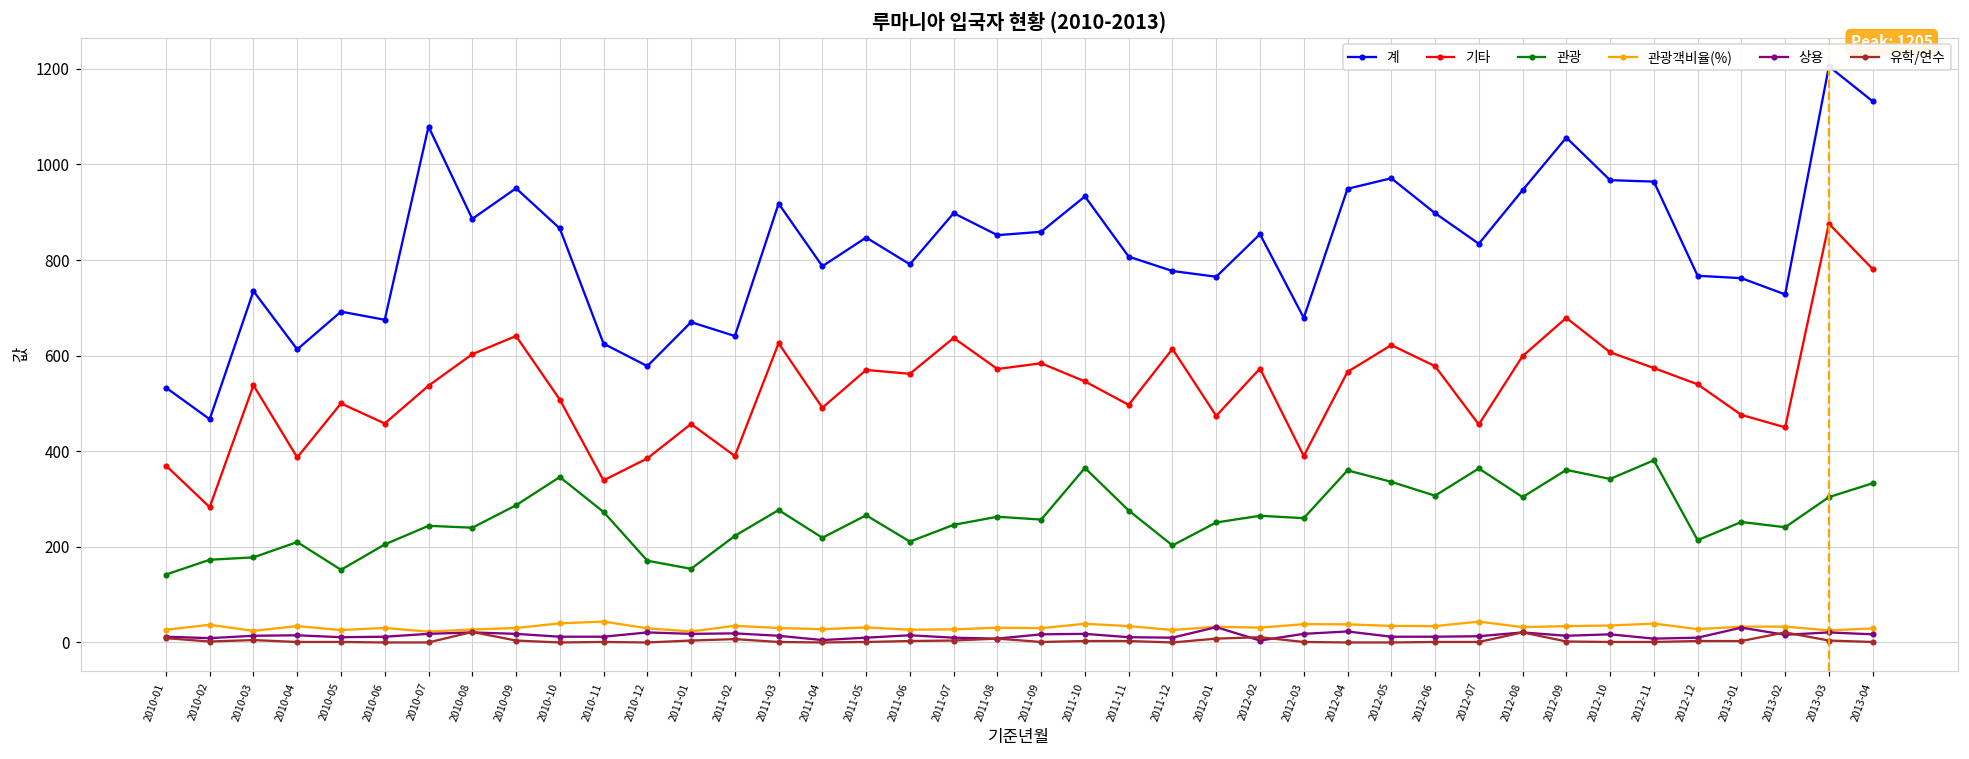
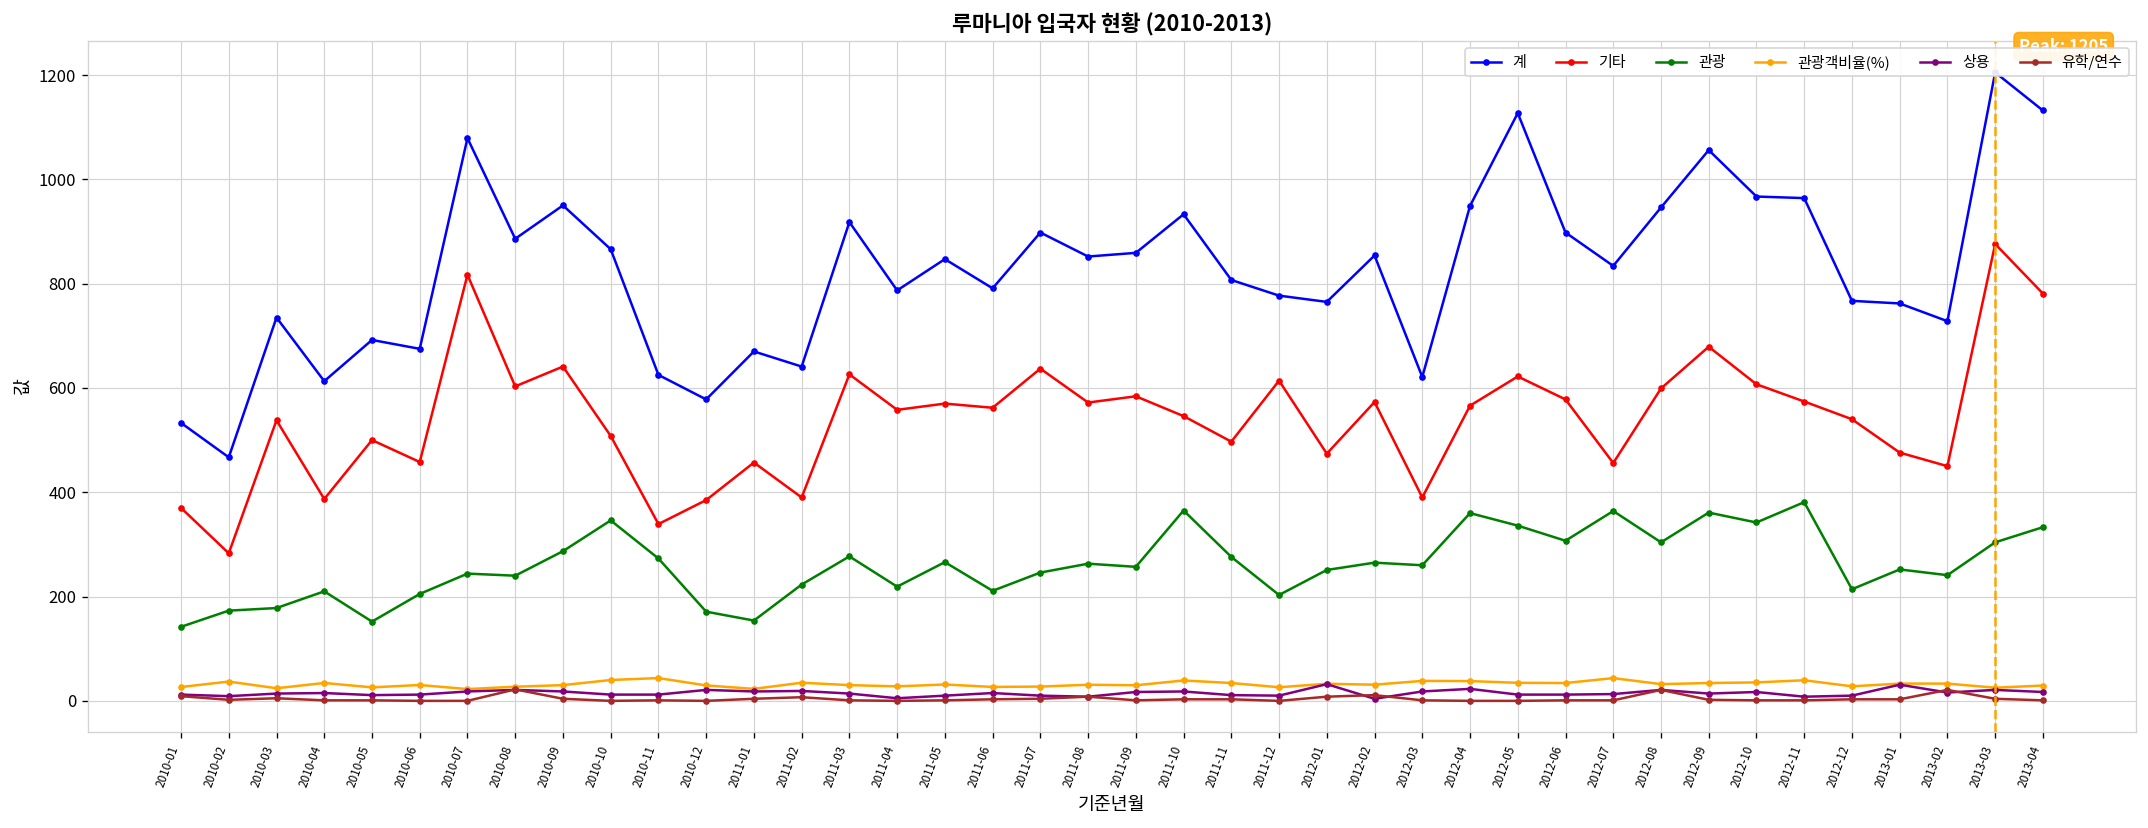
기타, 2010-07: 540 -> 820
기타, 2011-04: 490 -> 560
계, 2012-03: 680 -> 620
계, 2012-05: 970 -> 1130
